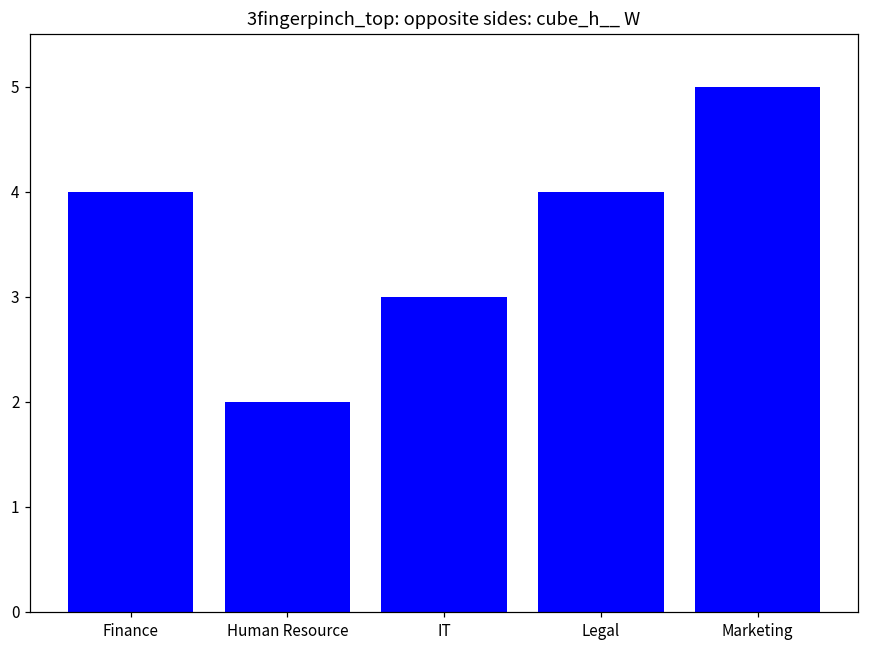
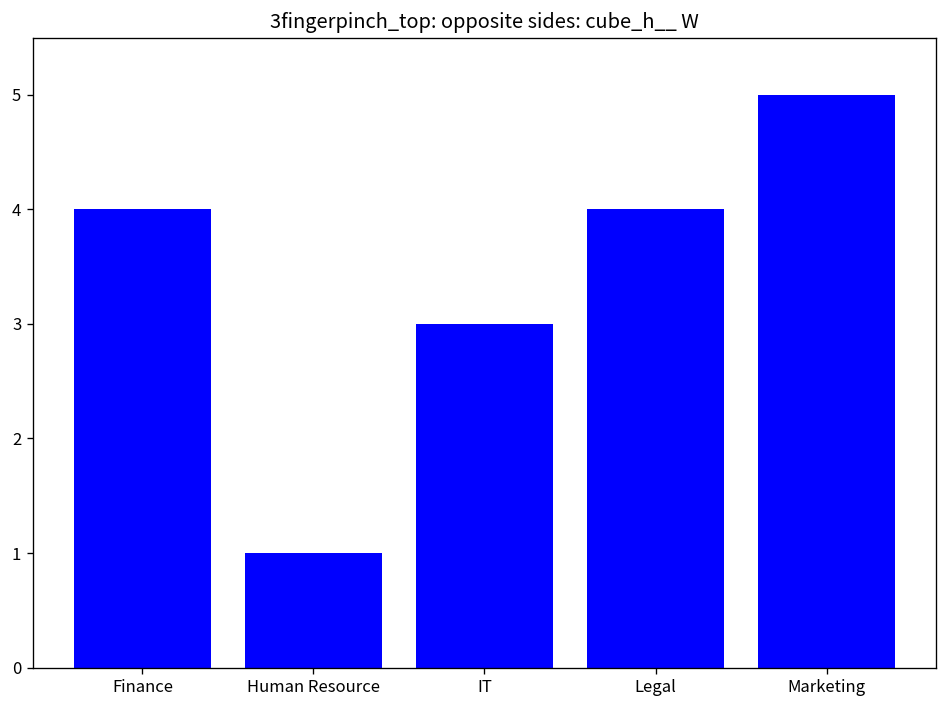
Human Resource: 2 -> 1
